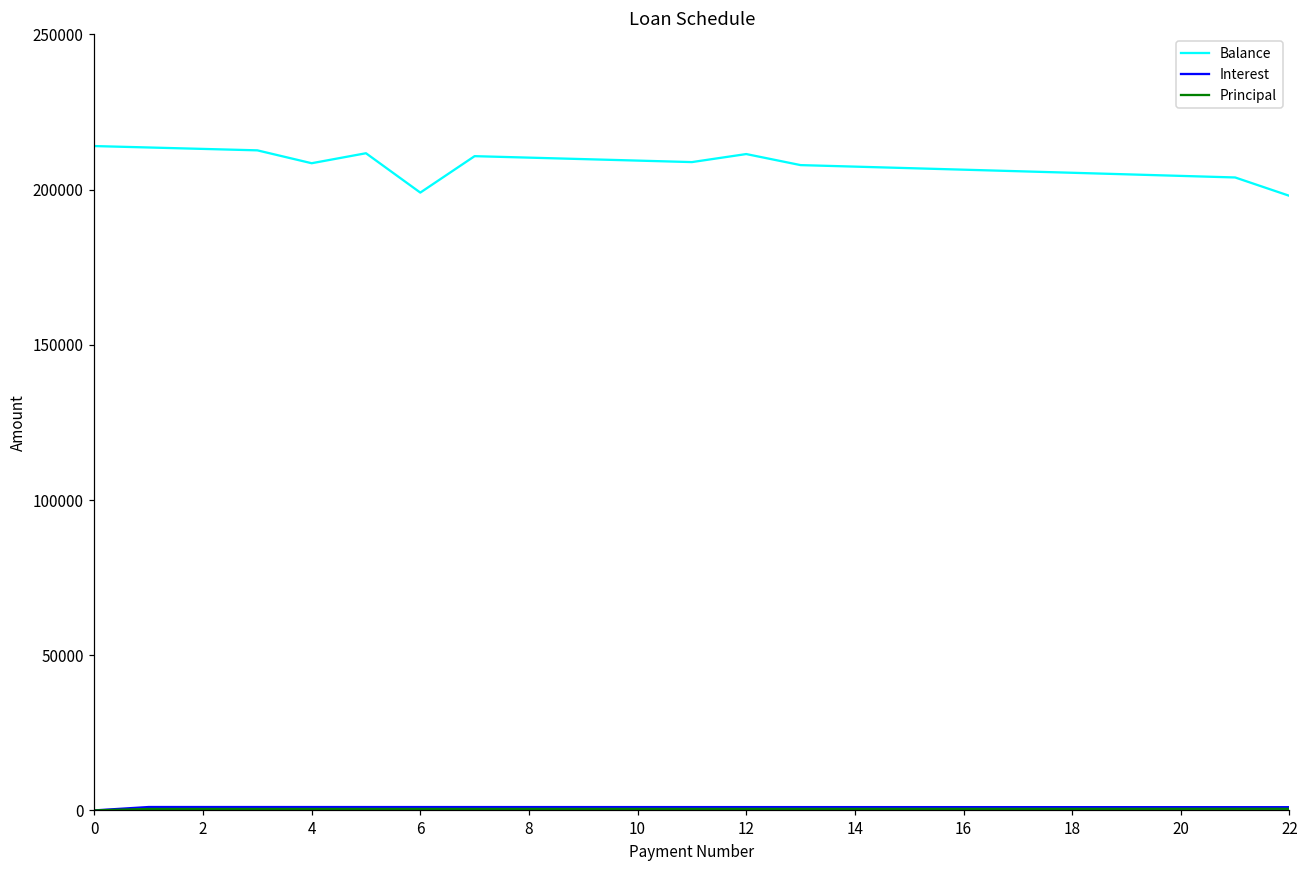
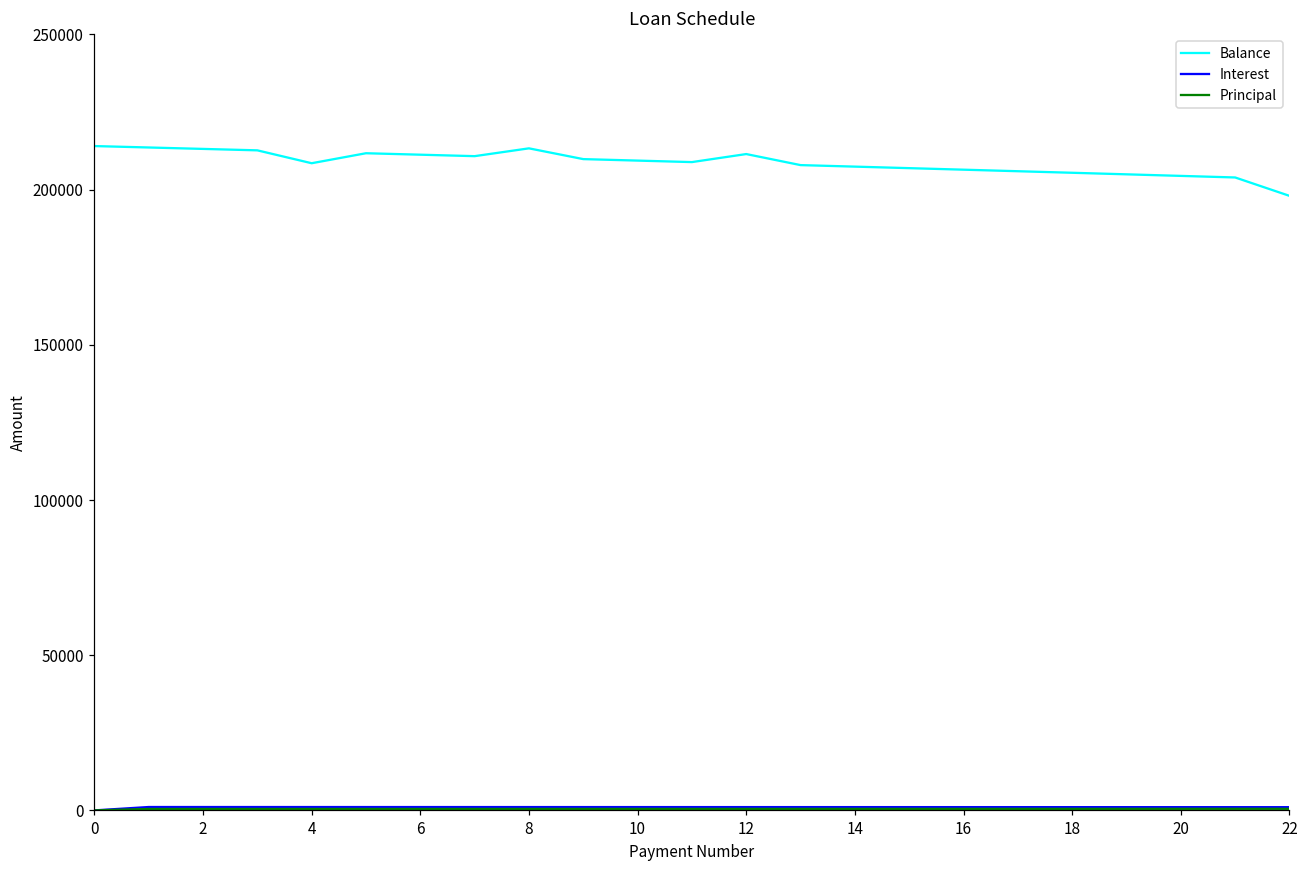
Balance, 6: 199000 -> 211000
Balance, 8: 210000 -> 213000
